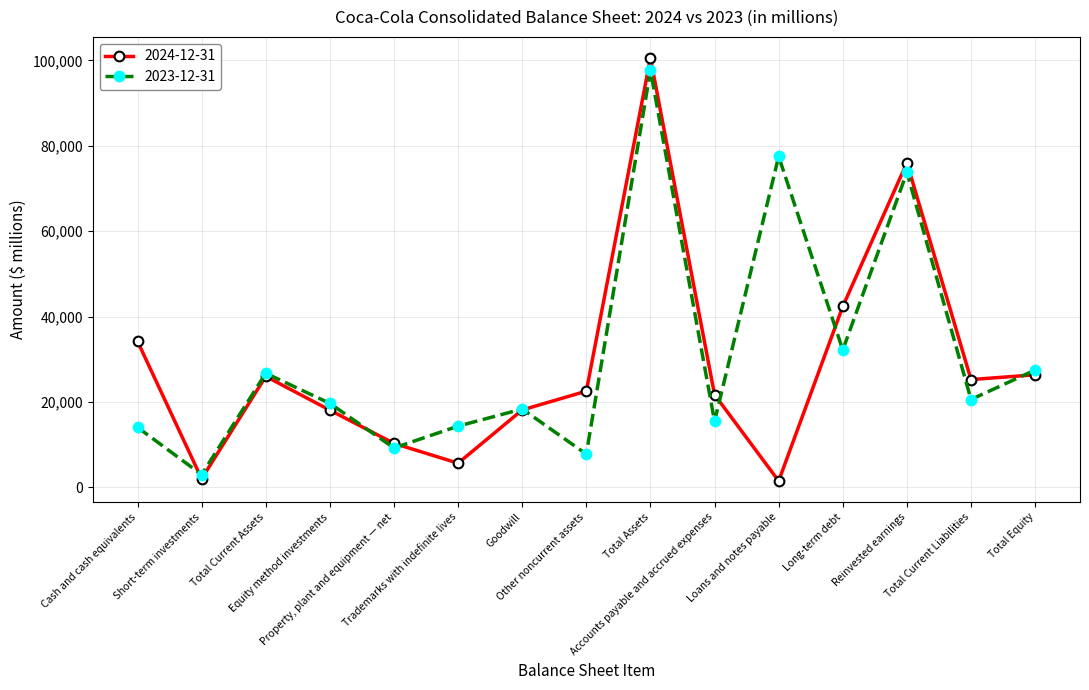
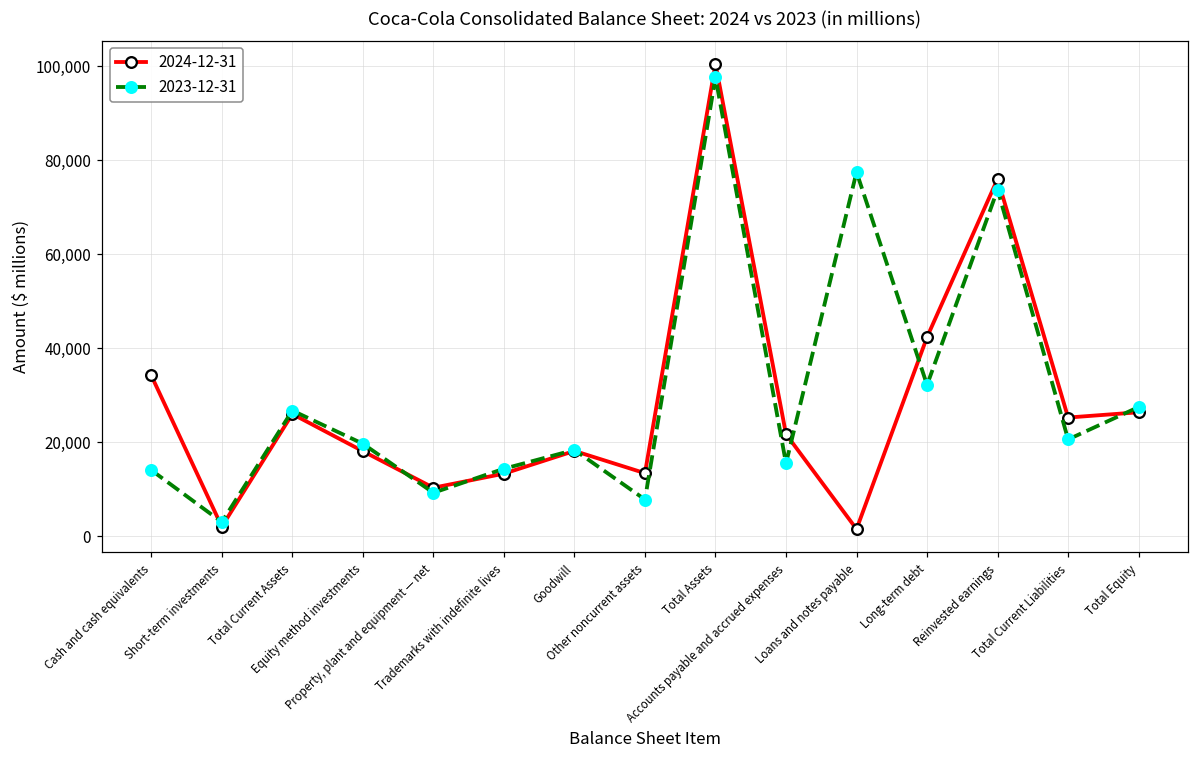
2024-12-31, Trademarks with indefinite lives: 6,000 -> 13,000
2024-12-31, Other noncurrent assets: 23,000 -> 13,000
